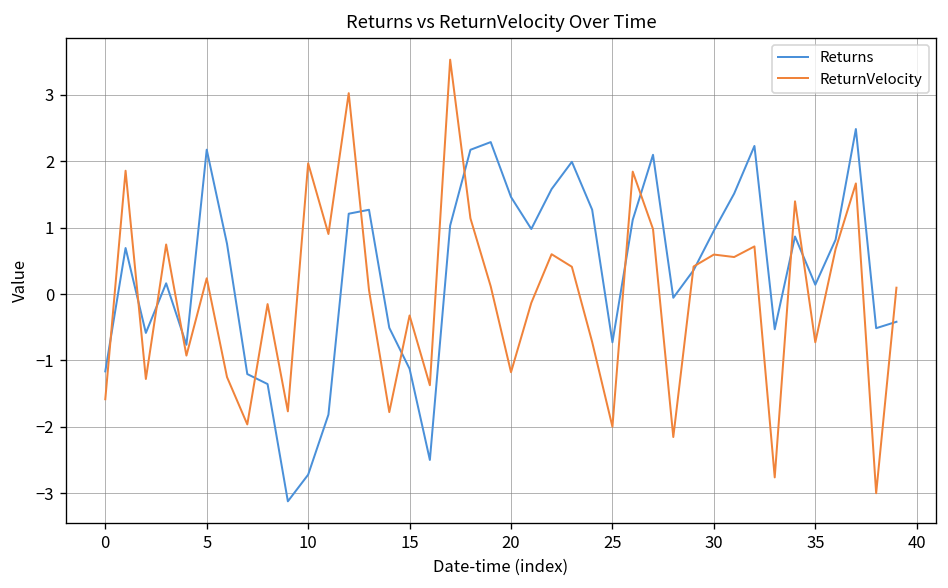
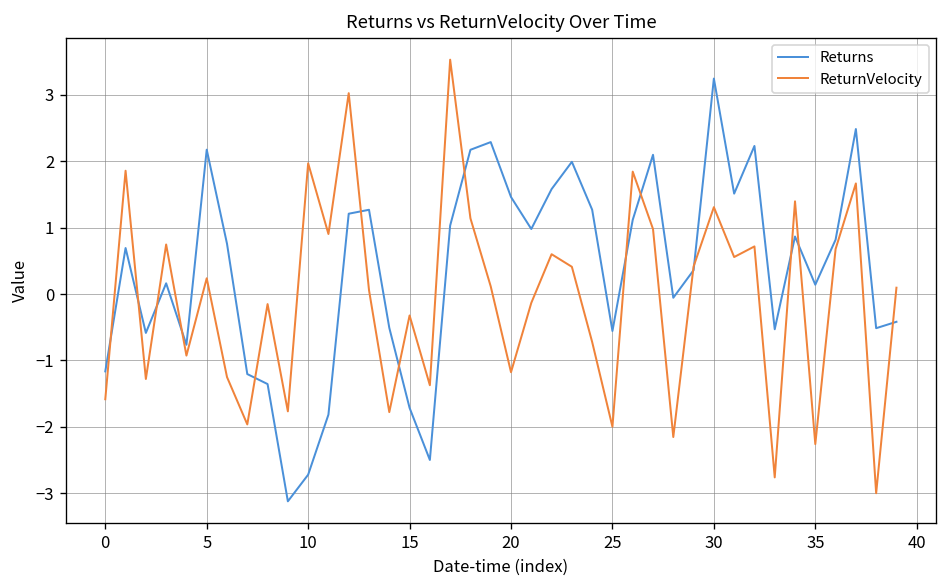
Returns, 15: -1.1 -> -1.7
Returns, 25: -0.7 -> -0.6
Returns, 30: 1.0 -> 3.2
ReturnVelocity, 30: 0.6 -> 1.3
ReturnVelocity, 35: -0.7 -> -2.3
